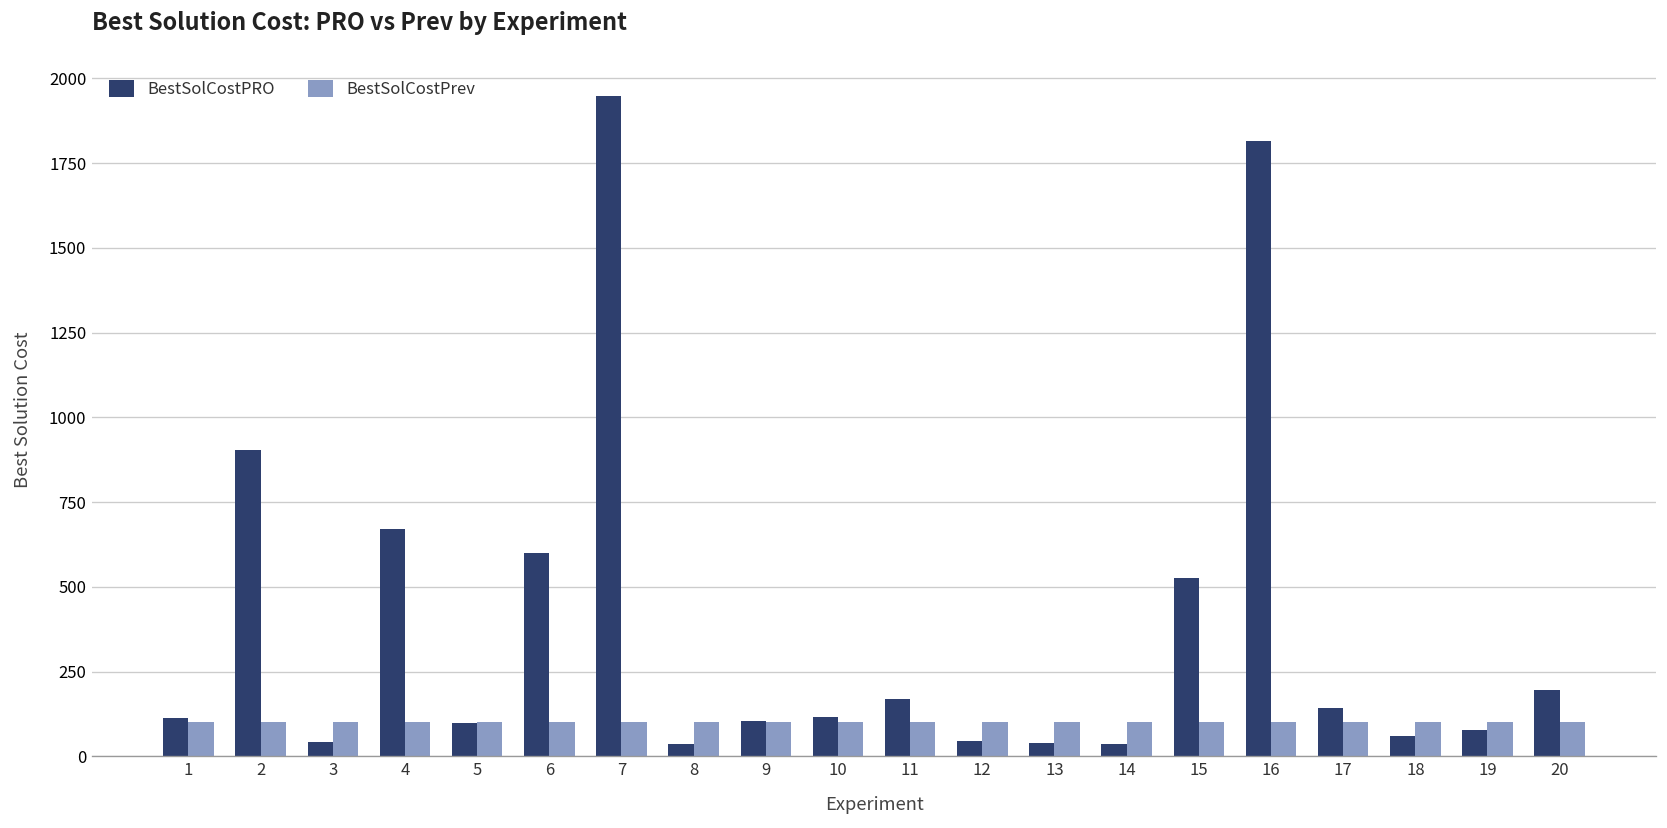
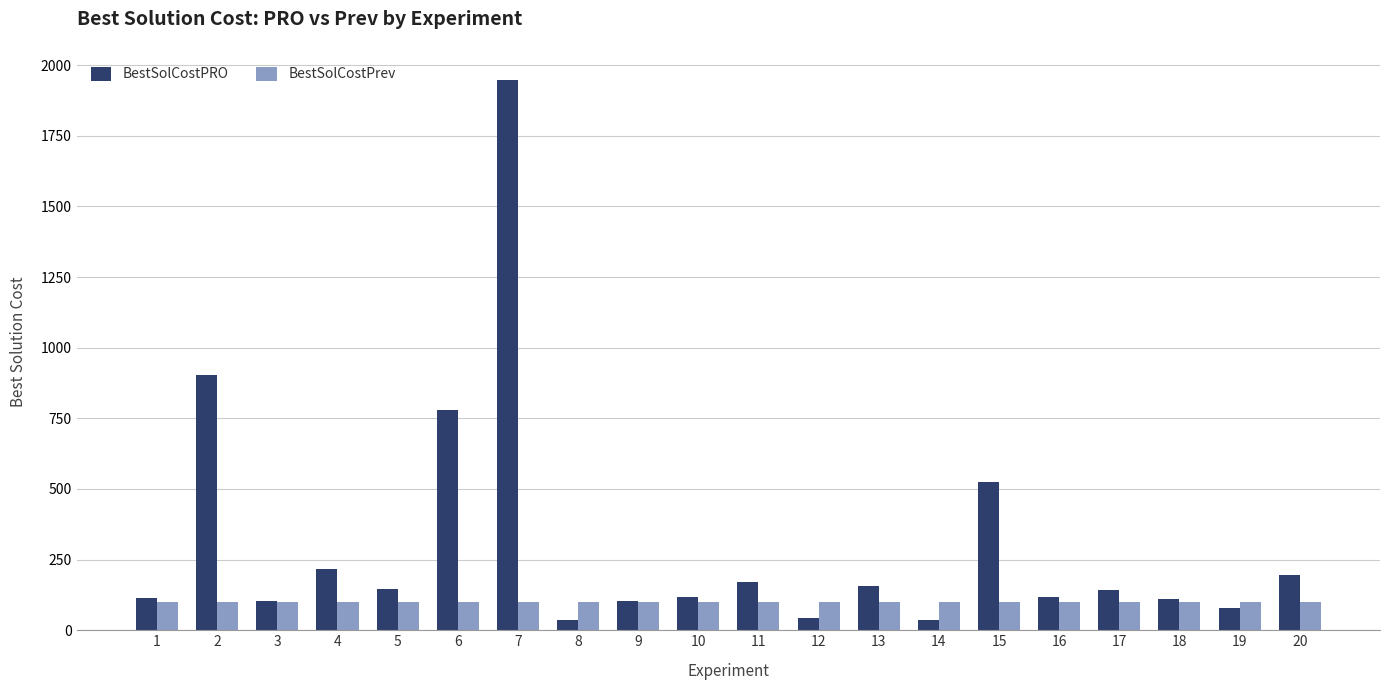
BestSolCostPRO, 3: 40 -> 100
BestSolCostPRO, 4: 670 -> 220
BestSolCostPRO, 5: 100 -> 140
BestSolCostPRO, 6: 600 -> 780
BestSolCostPRO, 13: 40 -> 150
BestSolCostPRO, 16: 1820 -> 120
BestSolCostPRO, 18: 60 -> 110
